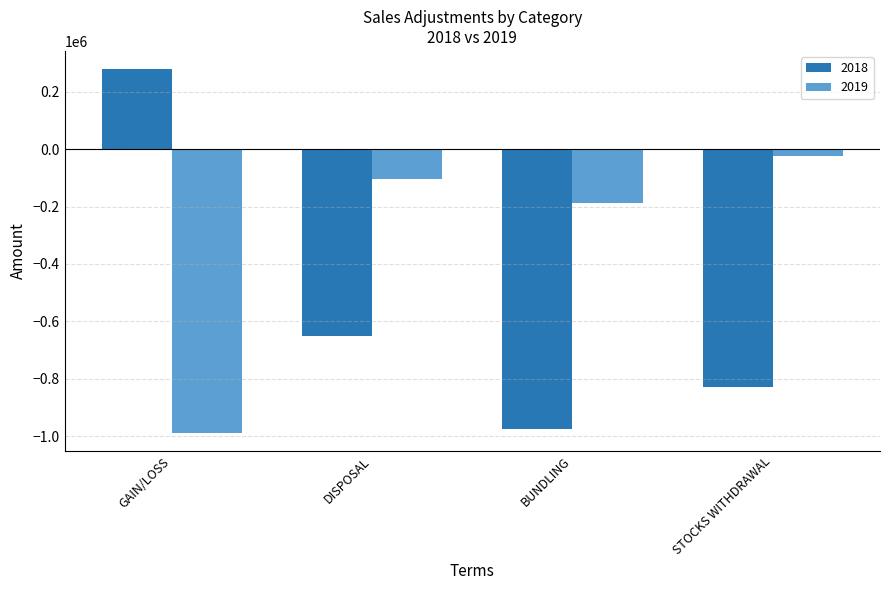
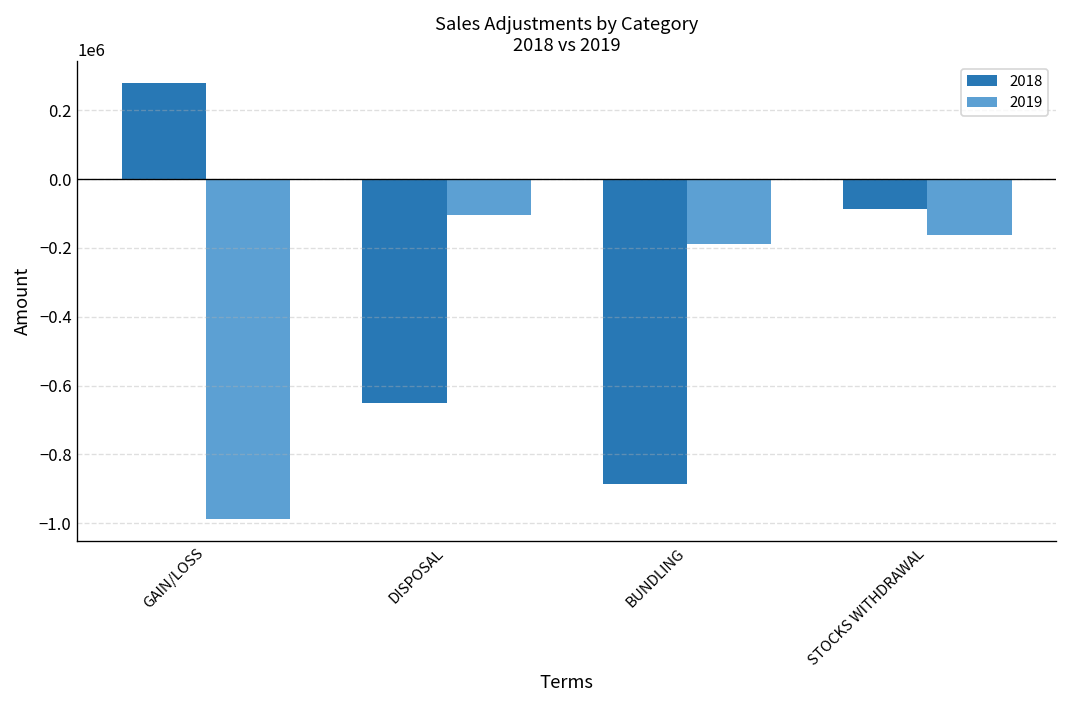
2018, BUNDLING: -980000 -> -890000
2018, STOCKS WITHDRAWAL: -830000 -> -90000
2019, STOCKS WITHDRAWAL: -20000 -> -160000
